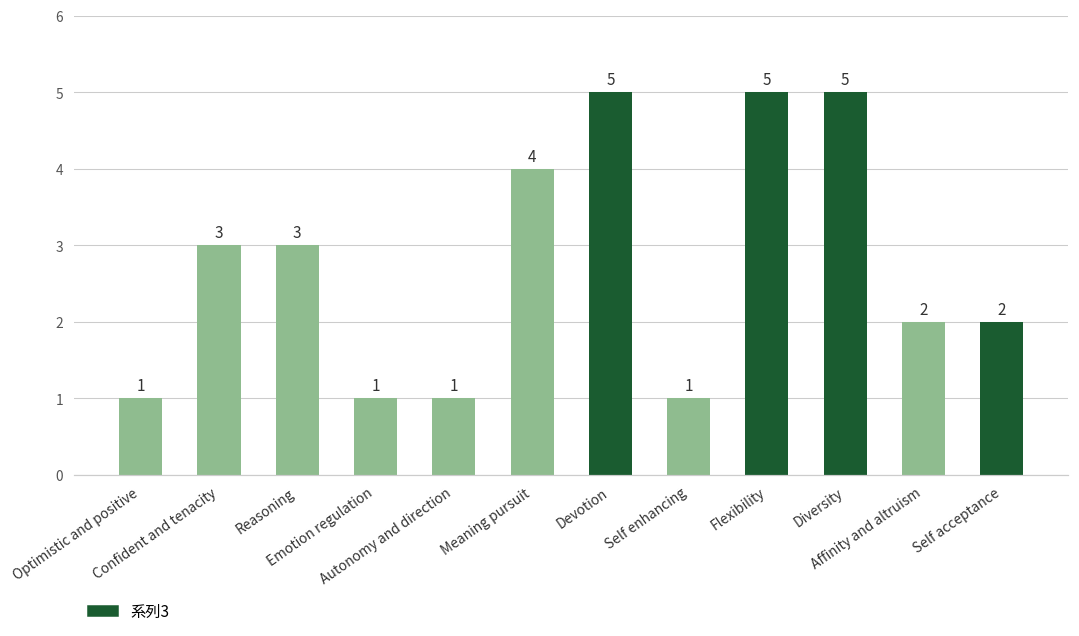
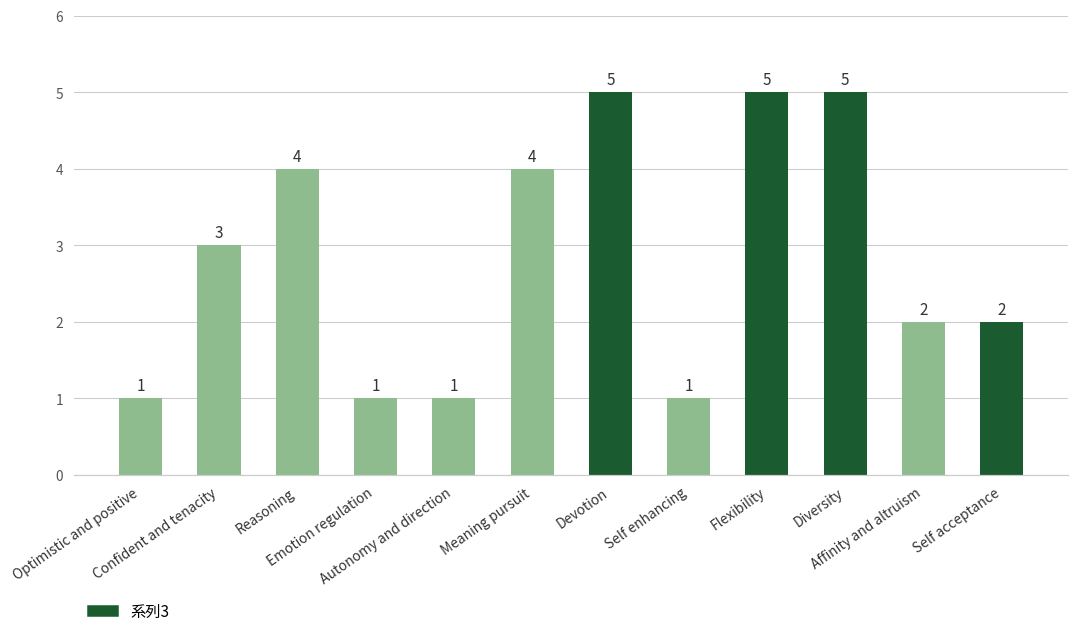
Reasoning: 3 -> 4
